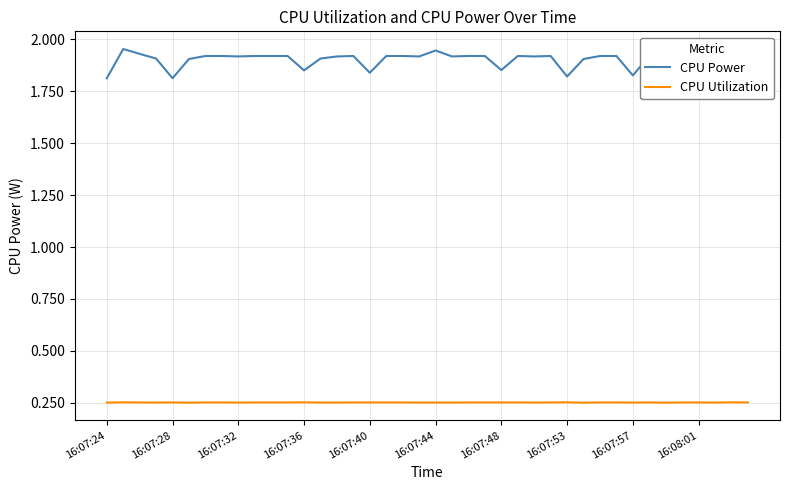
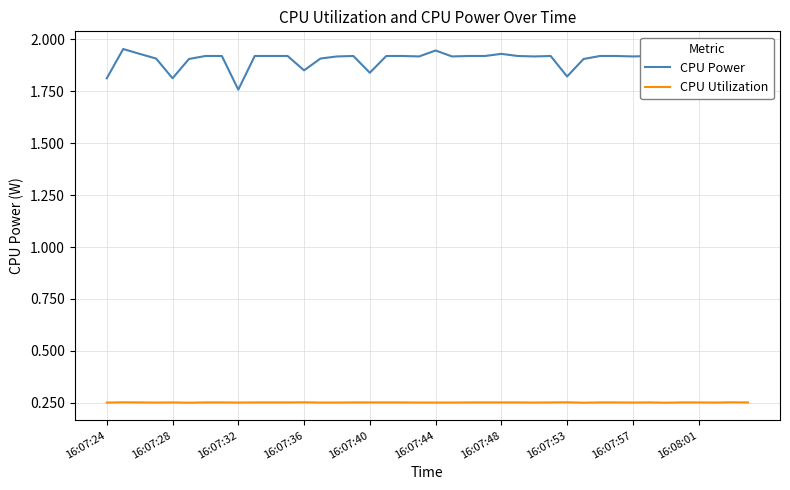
CPU Power, 16:07:32: 1.92 -> 1.76
CPU Power, 16:07:48: 1.85 -> 1.93
CPU Power, 16:07:57: 1.83 -> 1.92
